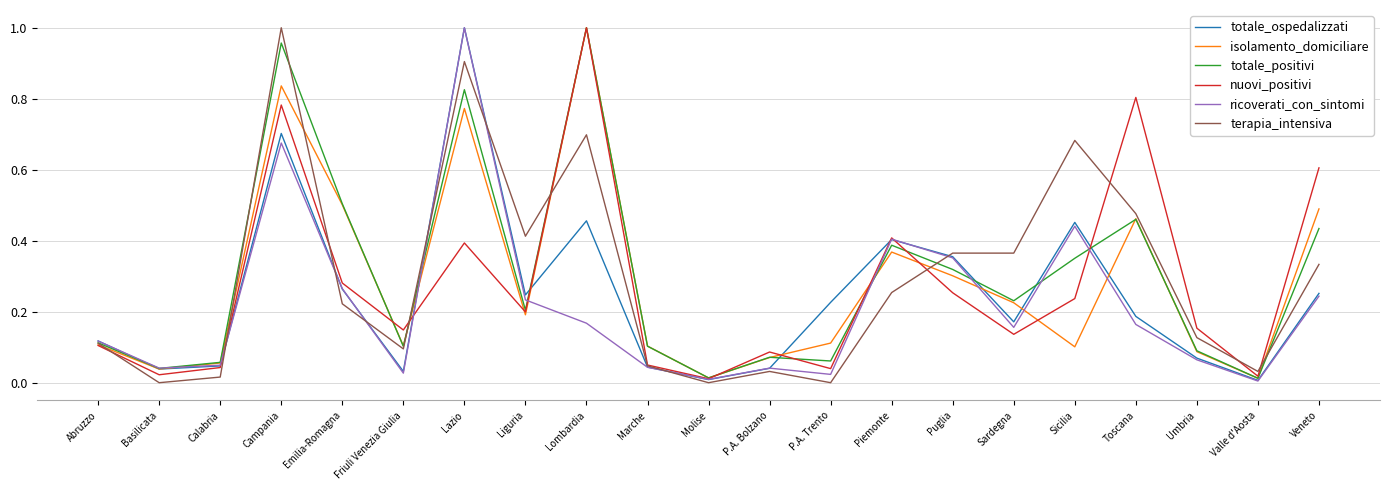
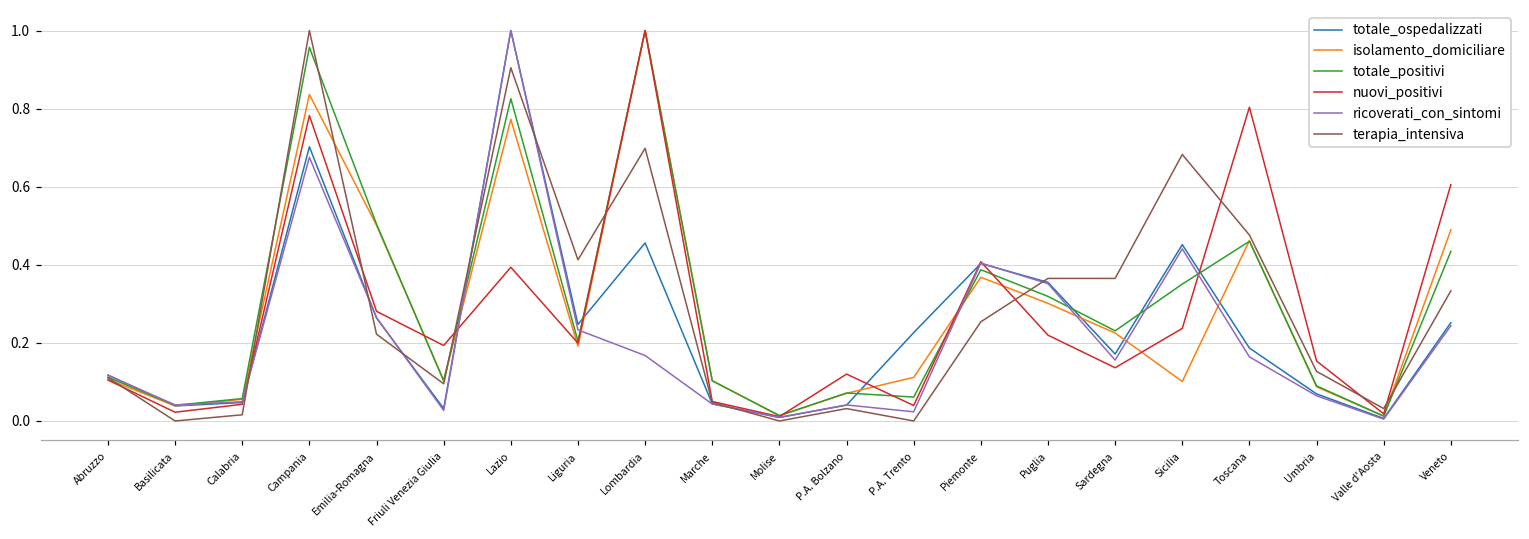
nuovi_positivi, Friuli Venezia Giulia: 0.15 -> 0.19
nuovi_positivi, P.A. Bolzano: 0.09 -> 0.12
nuovi_positivi, Puglia: 0.25 -> 0.22
